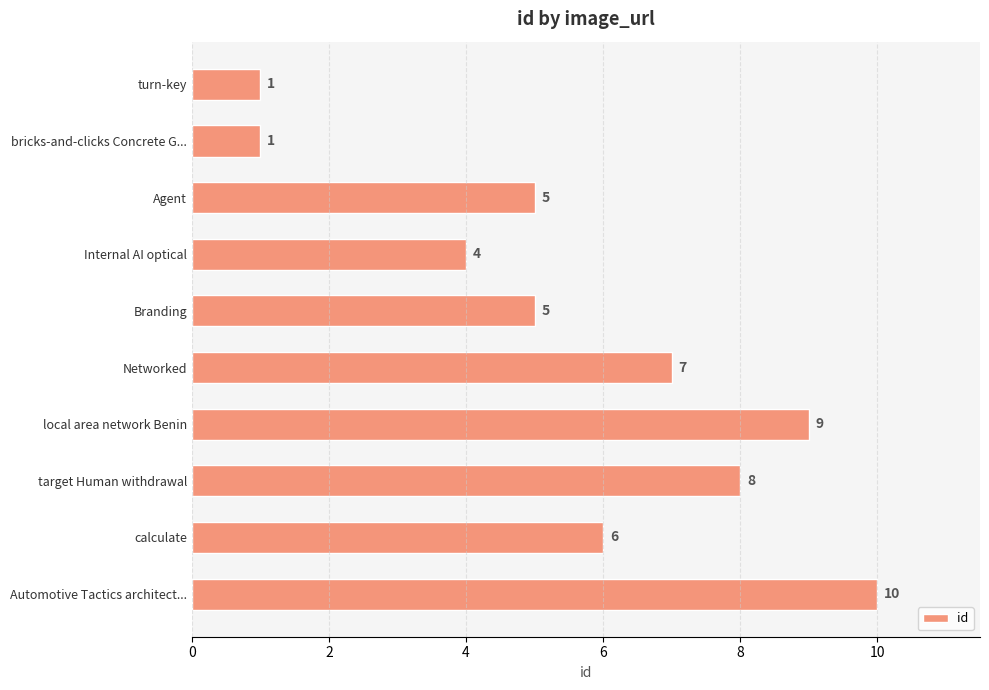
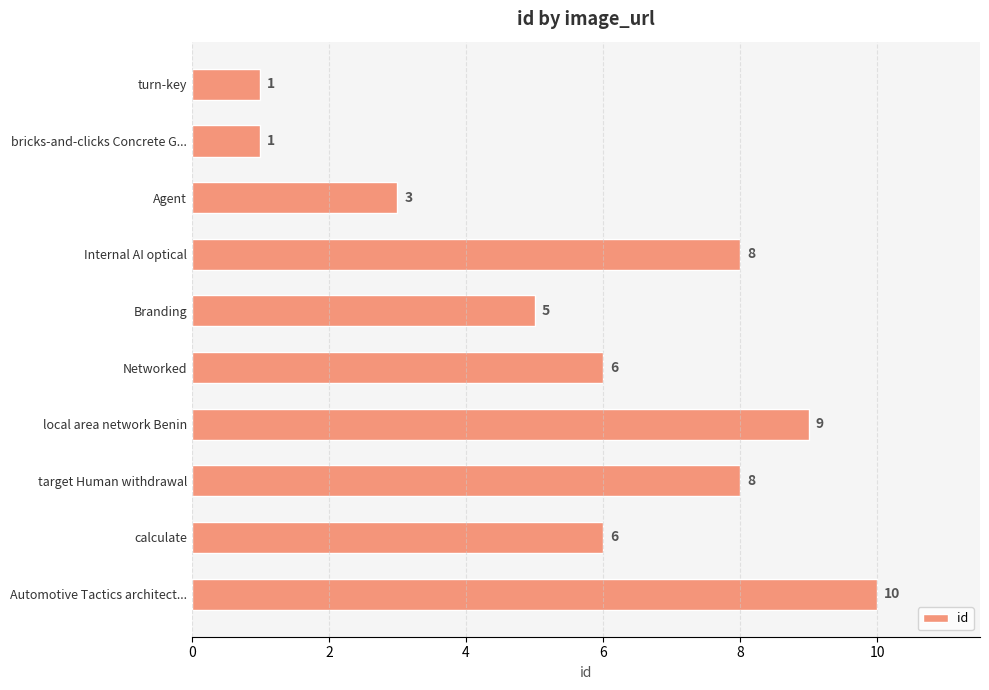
Agent: 5 -> 3
Internal AI optical: 4 -> 8
Networked: 7 -> 6
